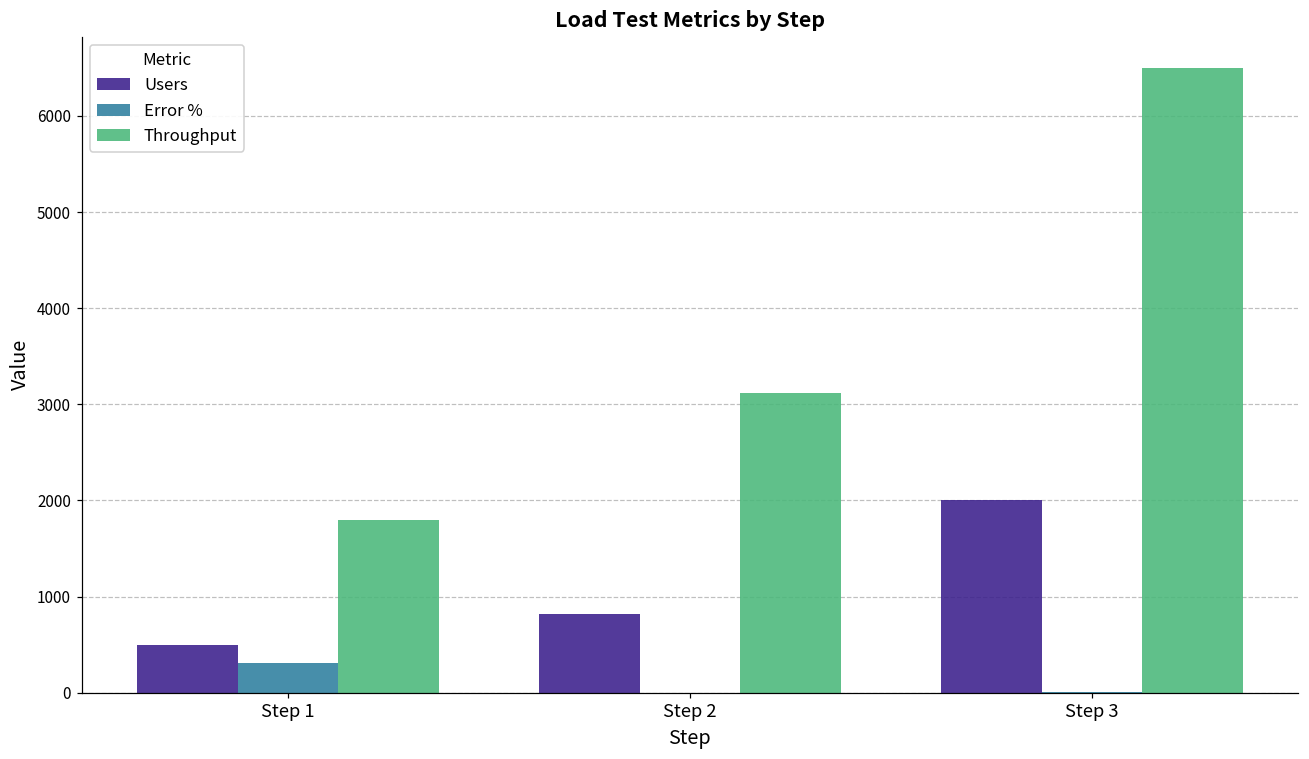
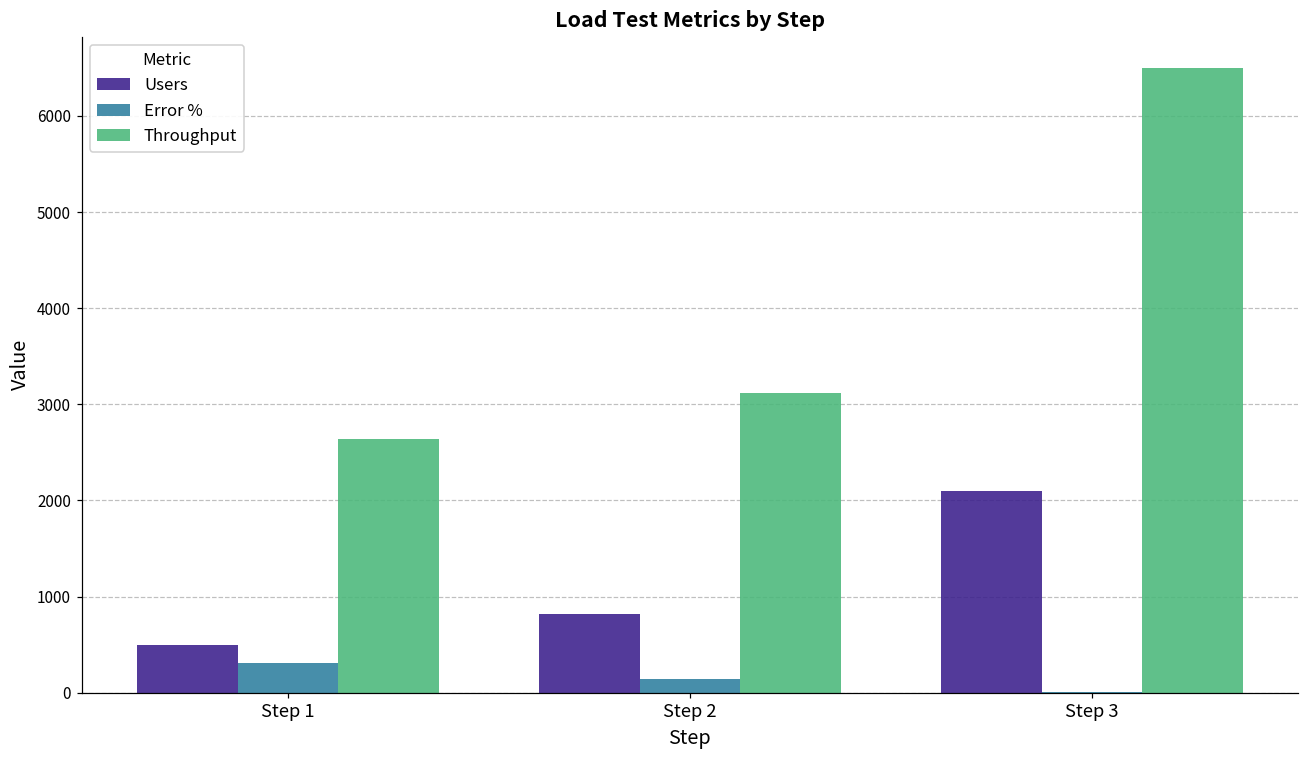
Throughput, Step 1: 1800 -> 2600
Error %, Step 2: 0 -> 100
Users, Step 3: 2000 -> 2100
